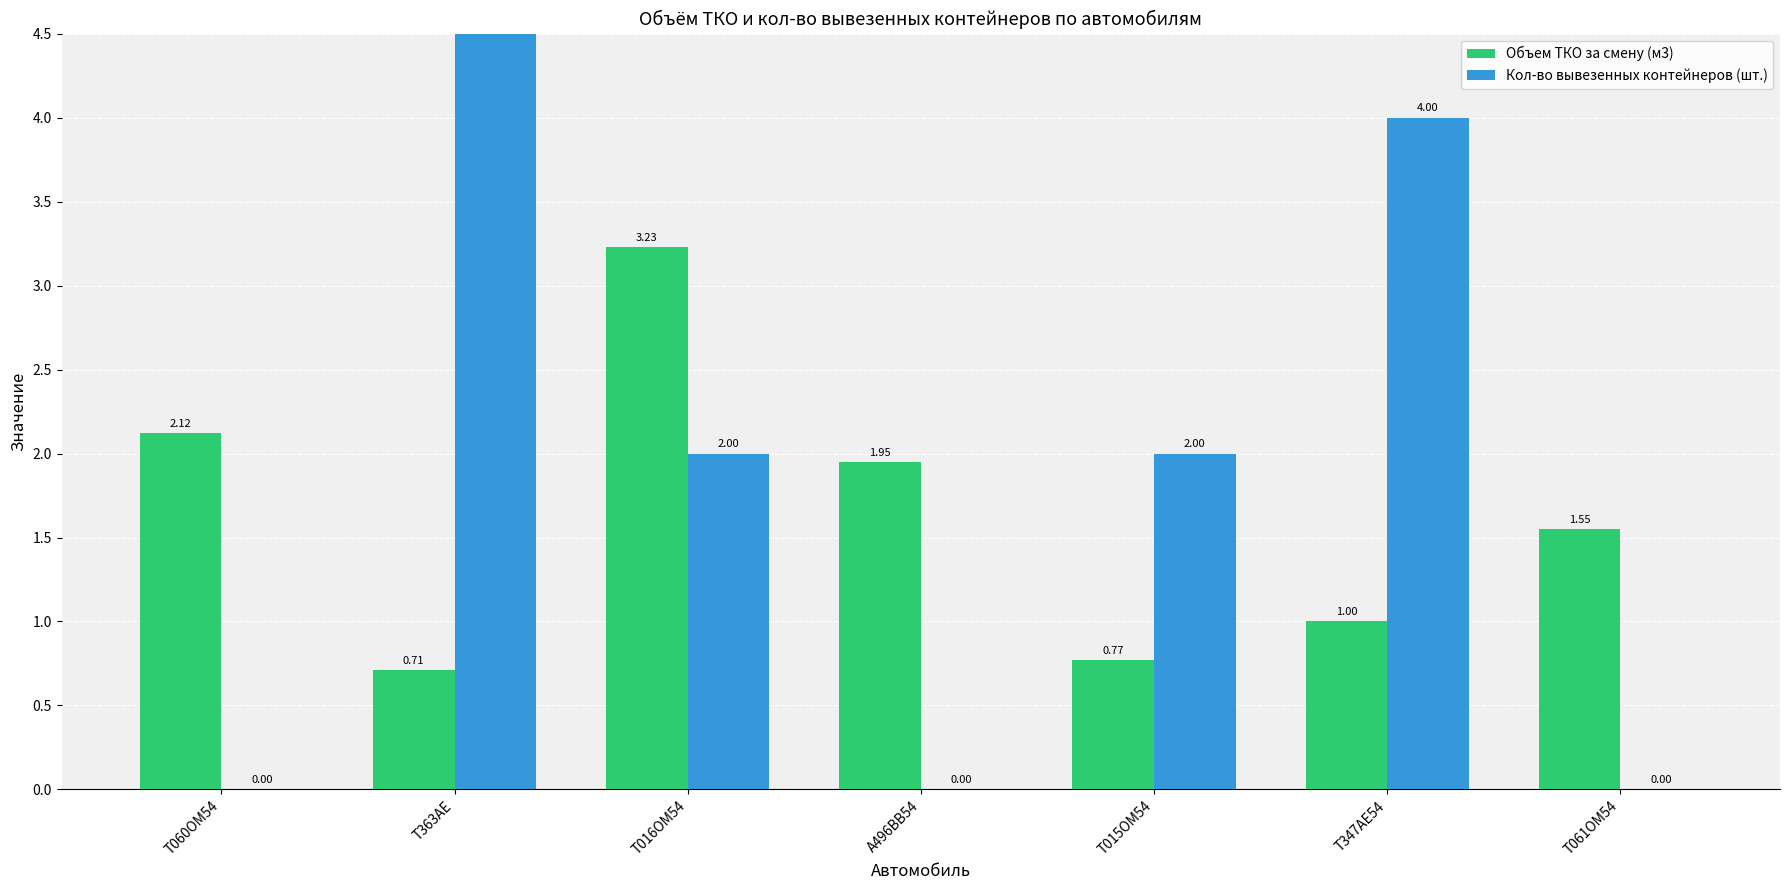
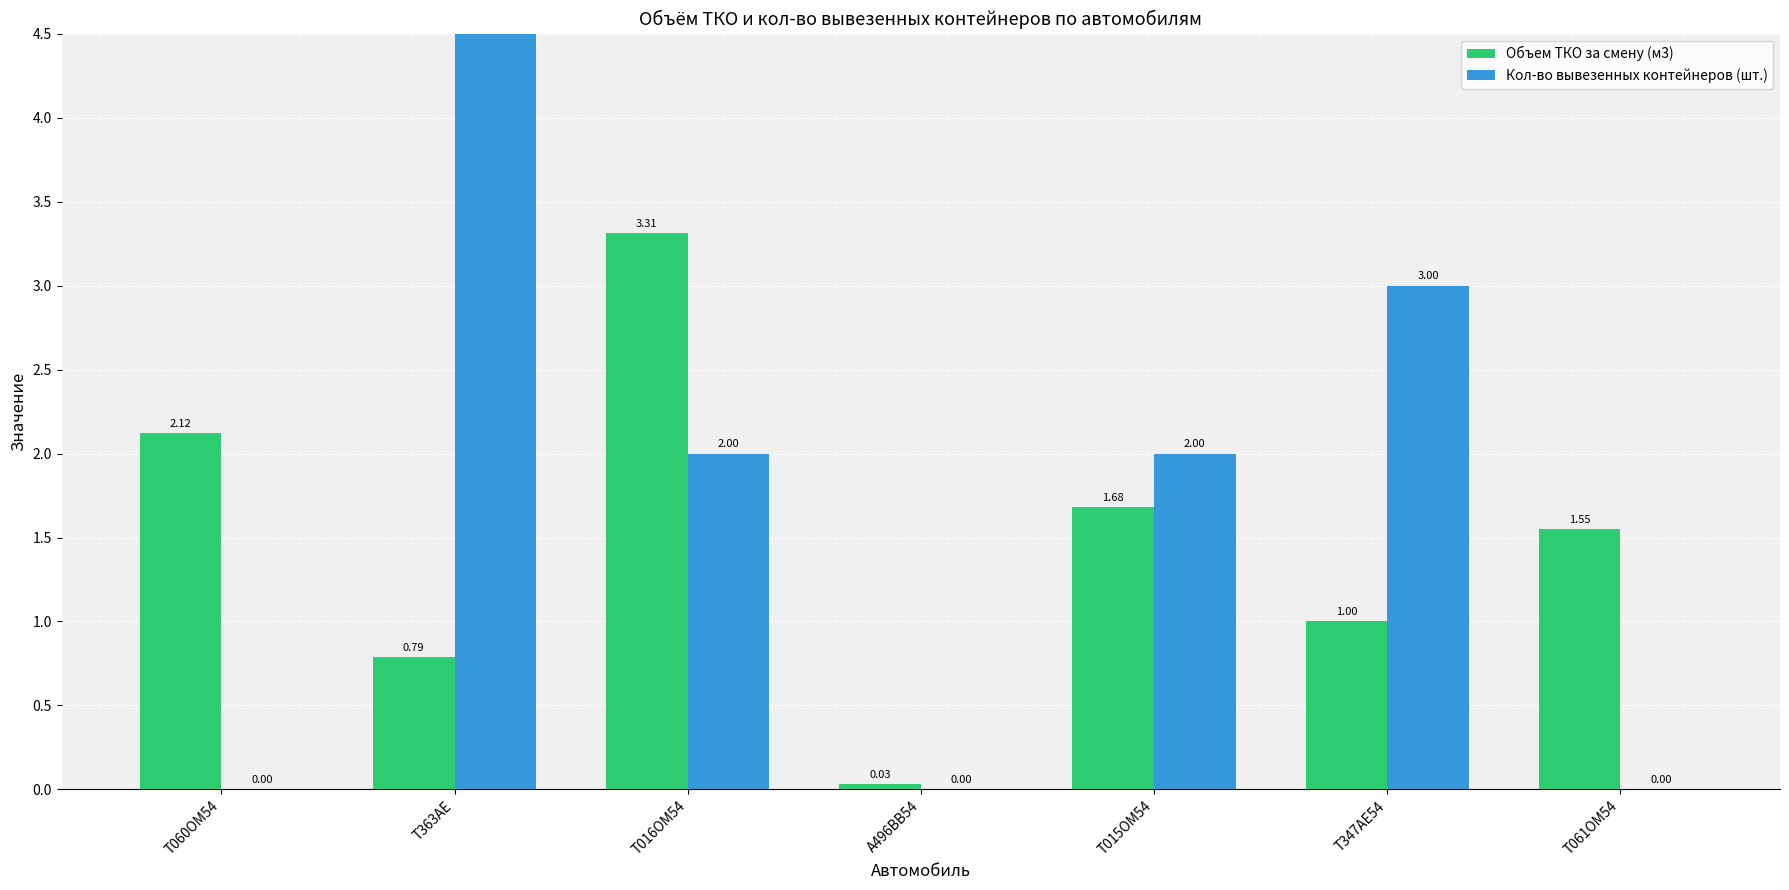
Объем ТКО за смену (м3), Т363АЕ: 0.71 -> 0.79
Объем ТКО за смену (м3), Т016ОМ54: 3.23 -> 3.31
Объем ТКО за смену (м3), А496ВВ54: 1.95 -> 0.03
Объем ТКО за смену (м3), Т015ОМ54: 0.77 -> 1.68
Кол-во вывезенных контейнеров (шт.), Т347АЕ54: 4.00 -> 3.00
